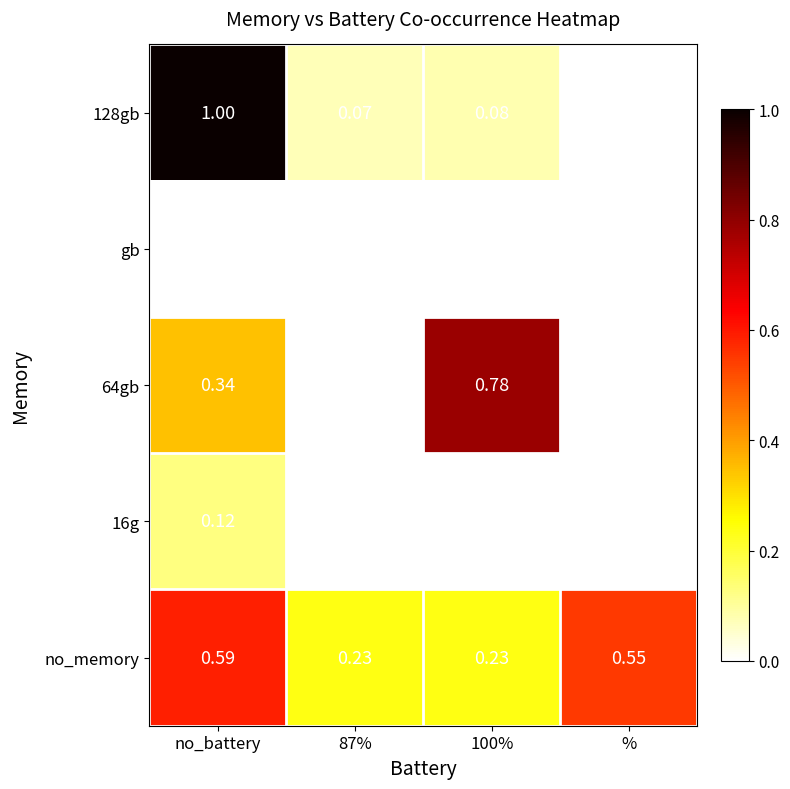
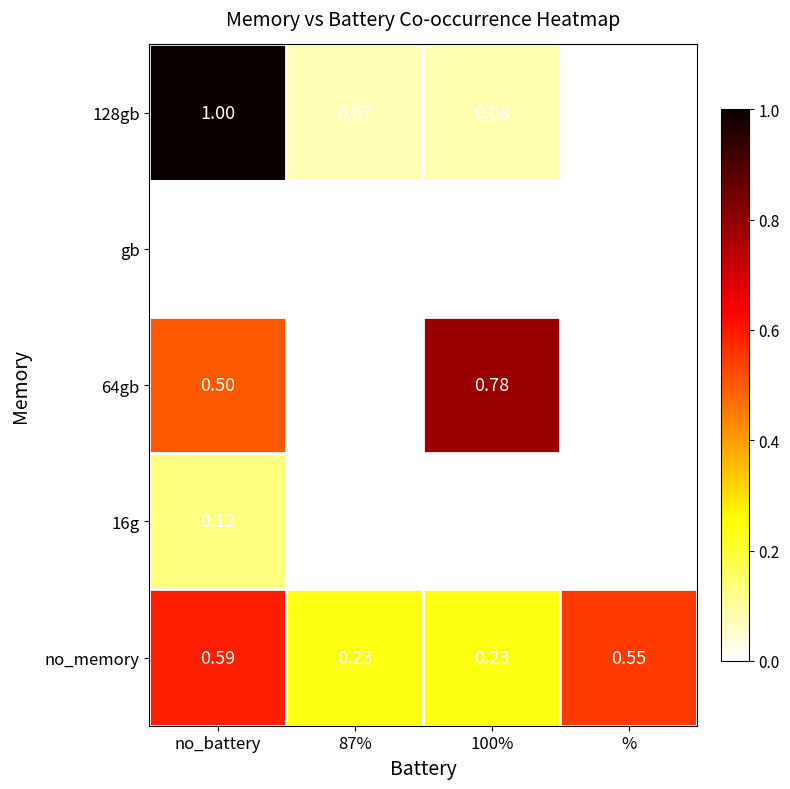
64gb, no_battery: 0.34 -> 0.50
